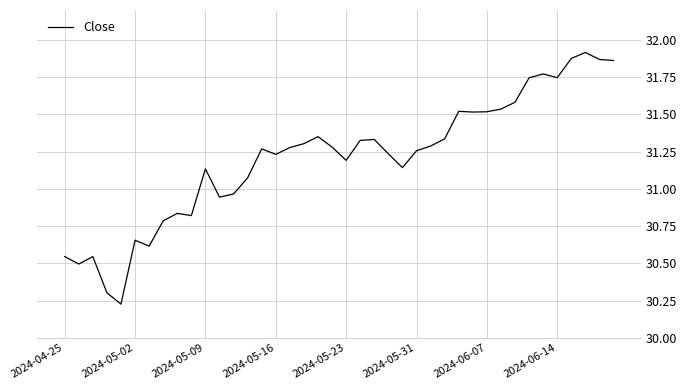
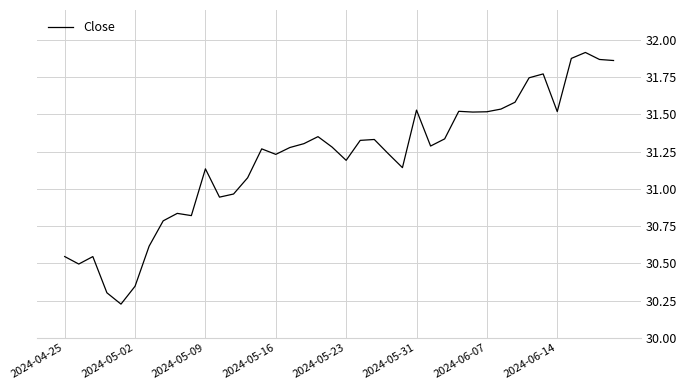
2024-05-02: 30.65 -> 30.35
2024-05-31: 31.25 -> 31.53
2024-06-14: 31.75 -> 31.52
